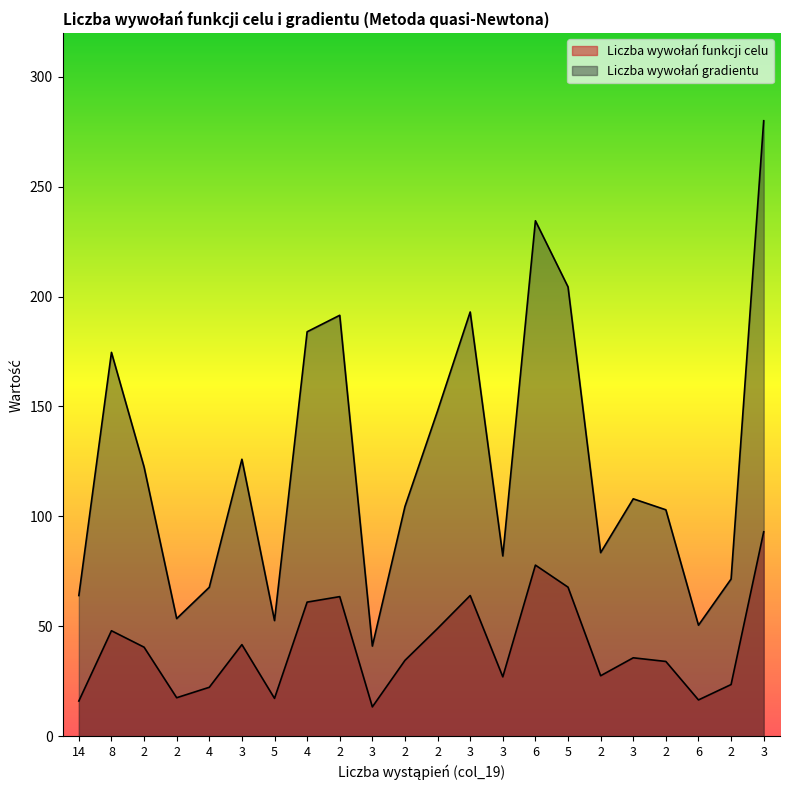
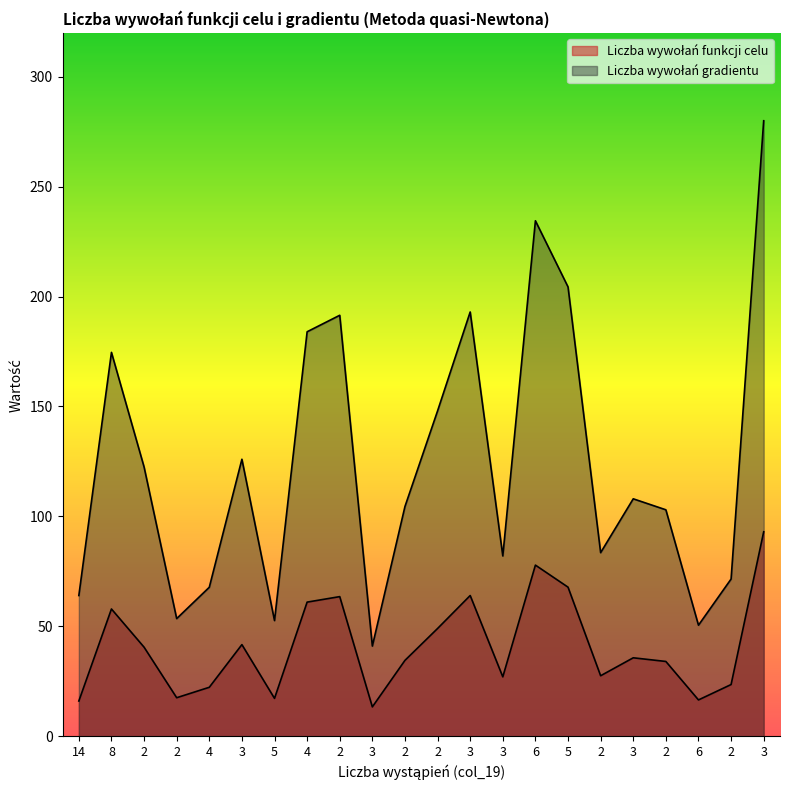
Liczba wywołań funkcji celu, 8: 48 -> 58
